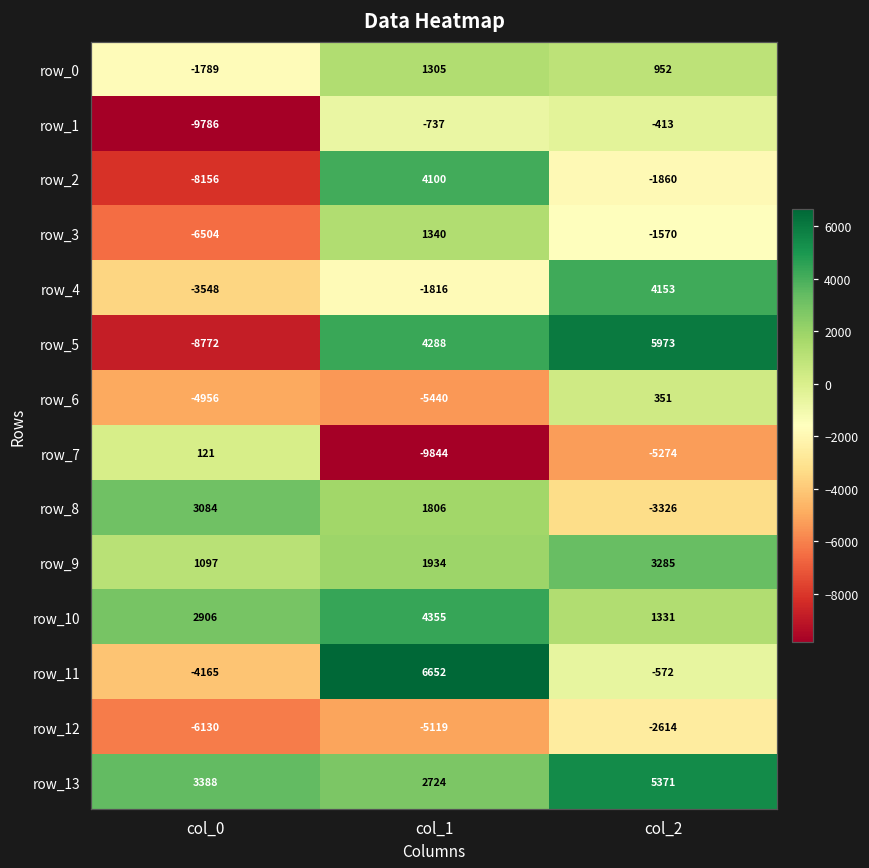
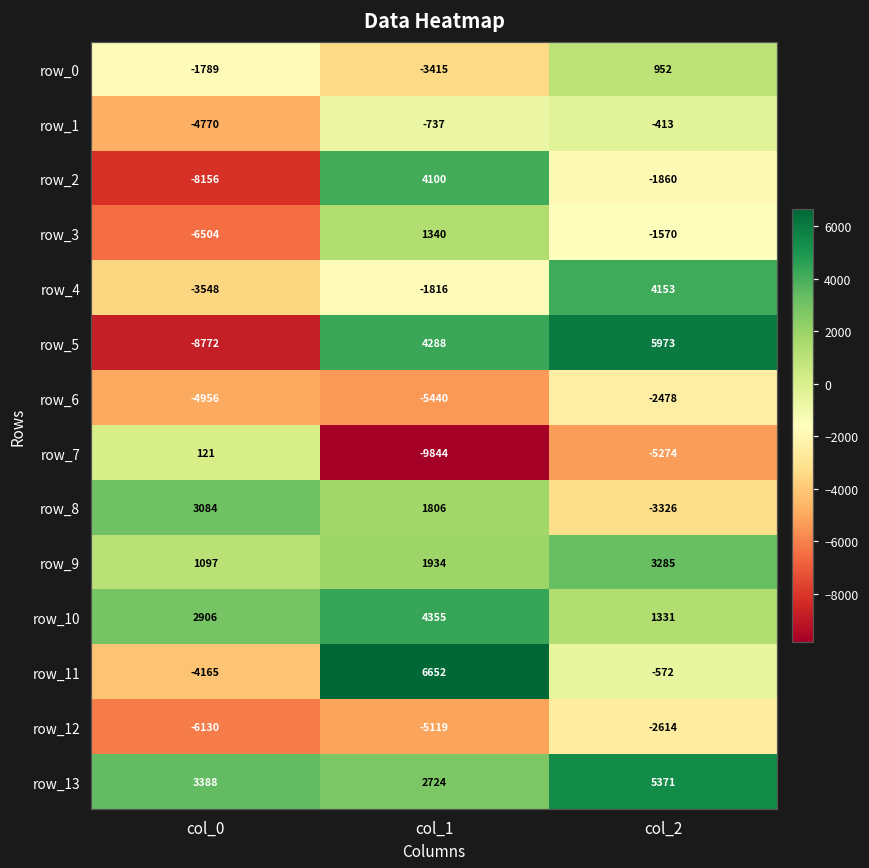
row_0, col_1: 1305 -> -3415
row_1, col_0: -9786 -> -4770
row_6, col_2: 351 -> -2478
